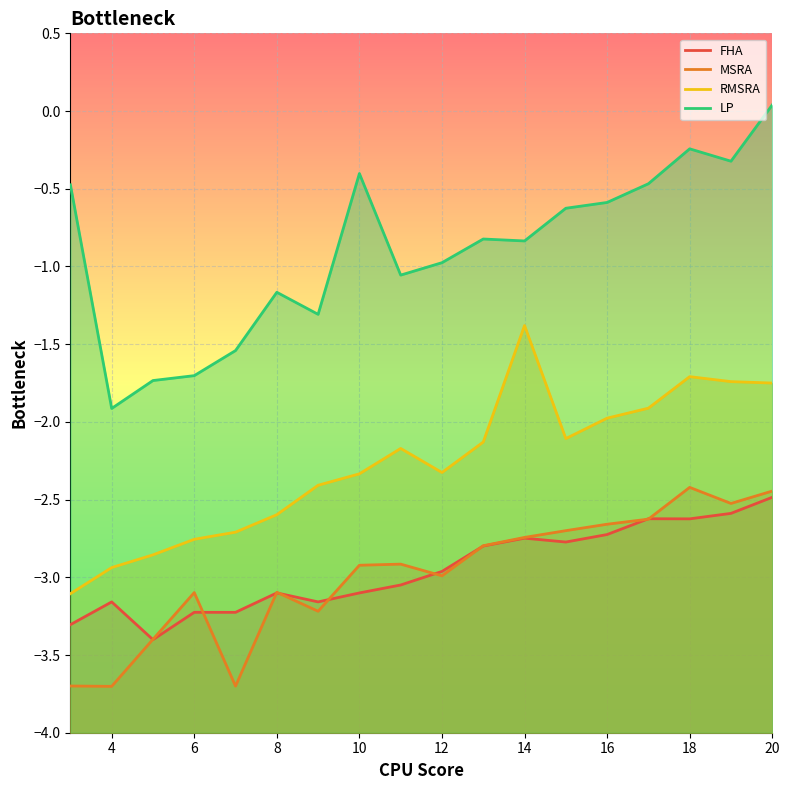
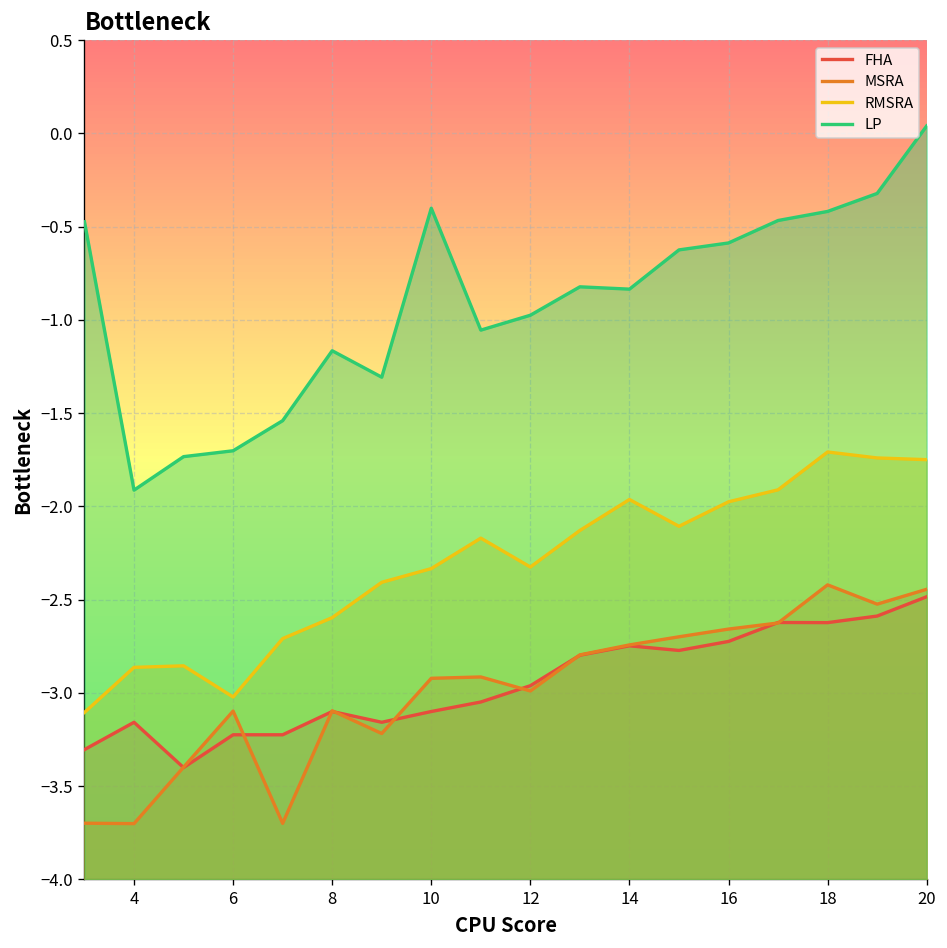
RMSRA, 4: -2.94 -> -2.86
RMSRA, 6: -2.76 -> -3.02
RMSRA, 14: -1.38 -> -1.96
LP, 18: -0.24 -> -0.42
